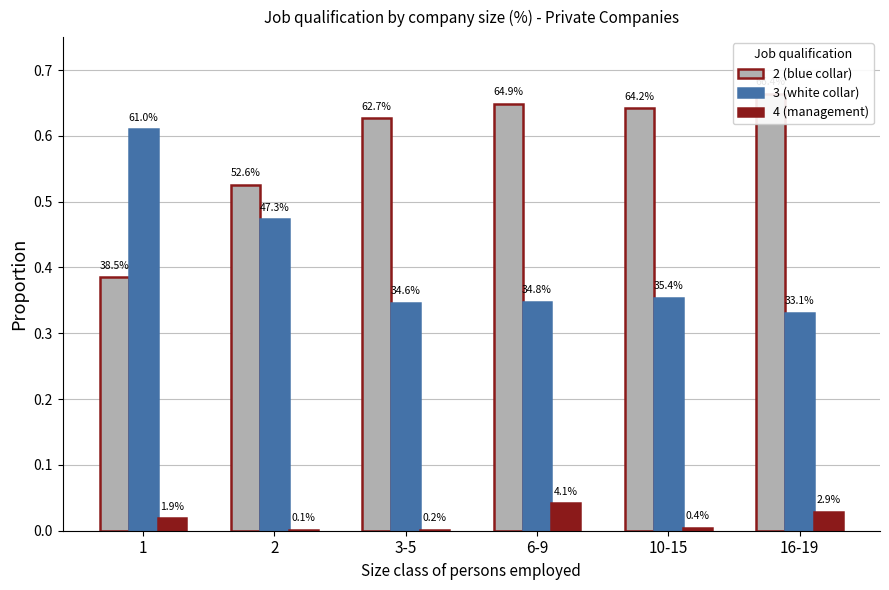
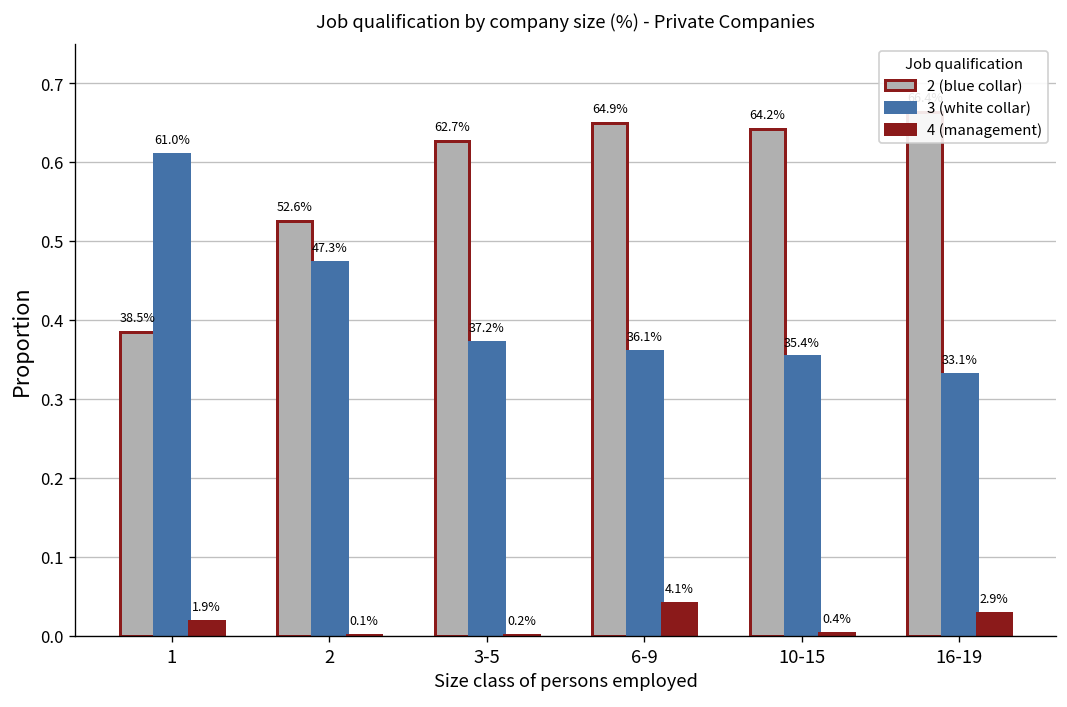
3 (white collar), 3-5: 34.6% -> 37.2%
3 (white collar), 6-9: 34.8% -> 36.1%
